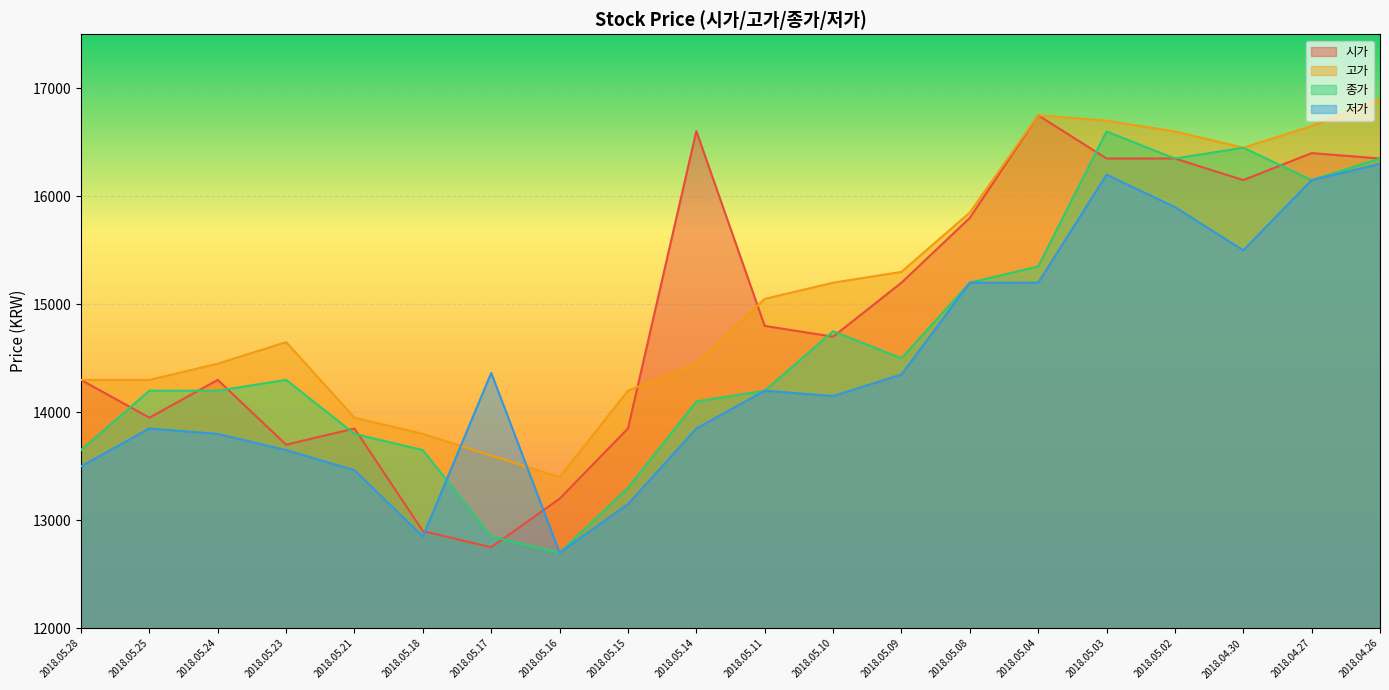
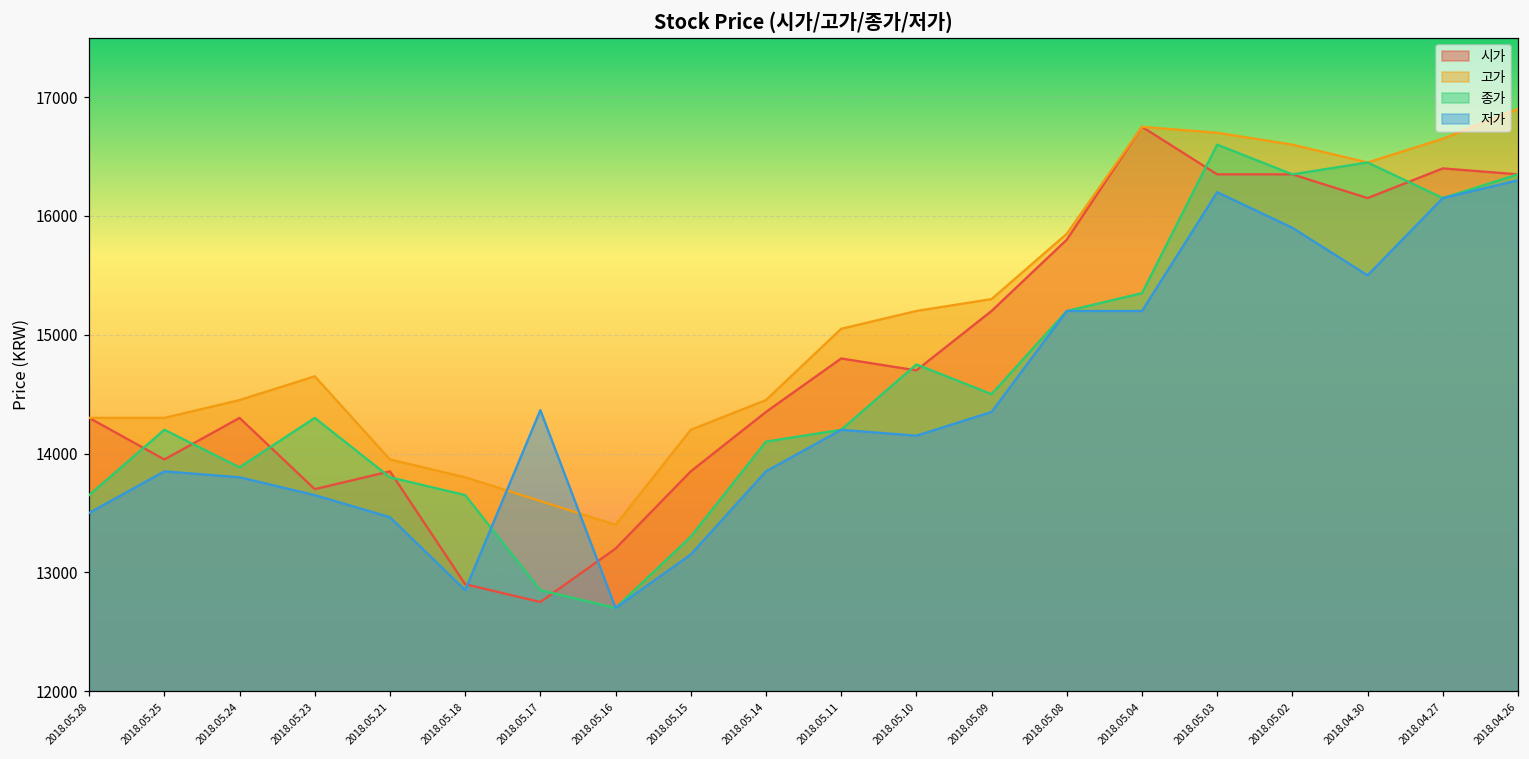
종가, 2018.05.24: 14200 -> 13880
시가, 2018.05.14: 16600 -> 14350
